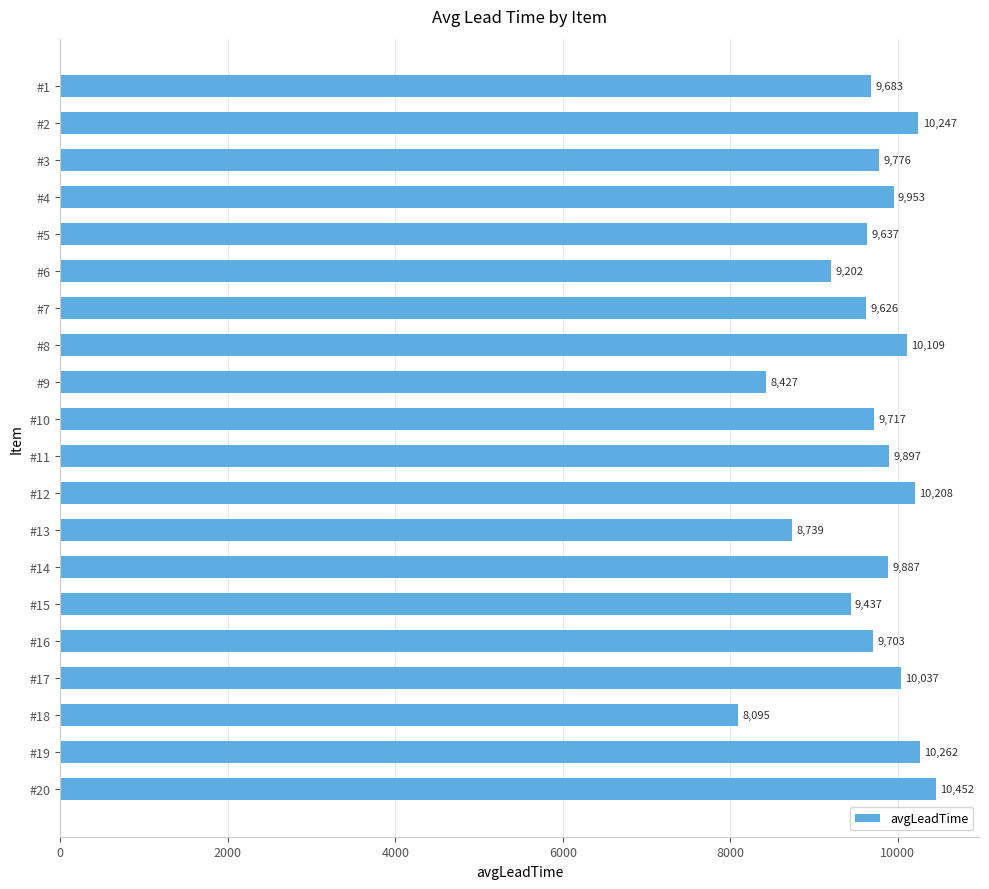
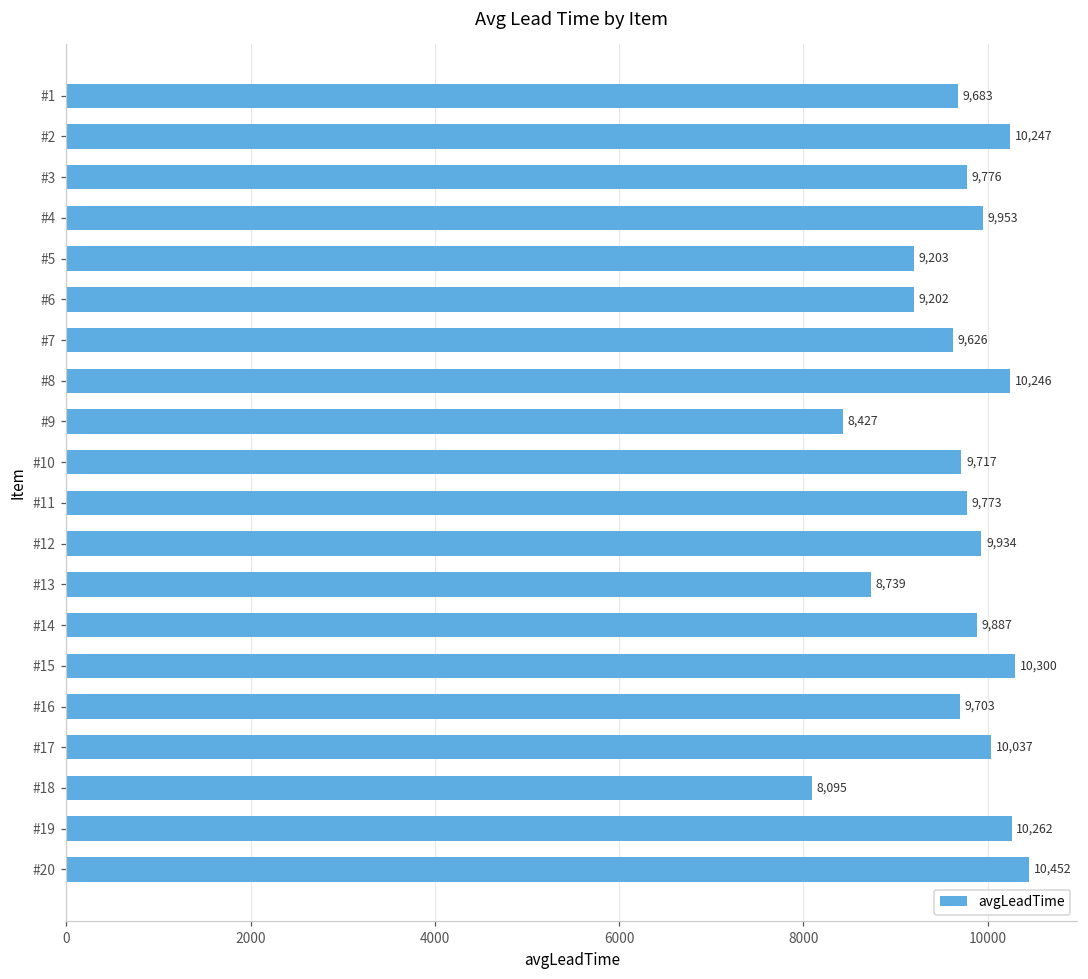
#5: 9,637 -> 9,203
#8: 10,109 -> 10,246
#11: 9,897 -> 9,773
#12: 10,208 -> 9,934
#15: 9,437 -> 10,300
